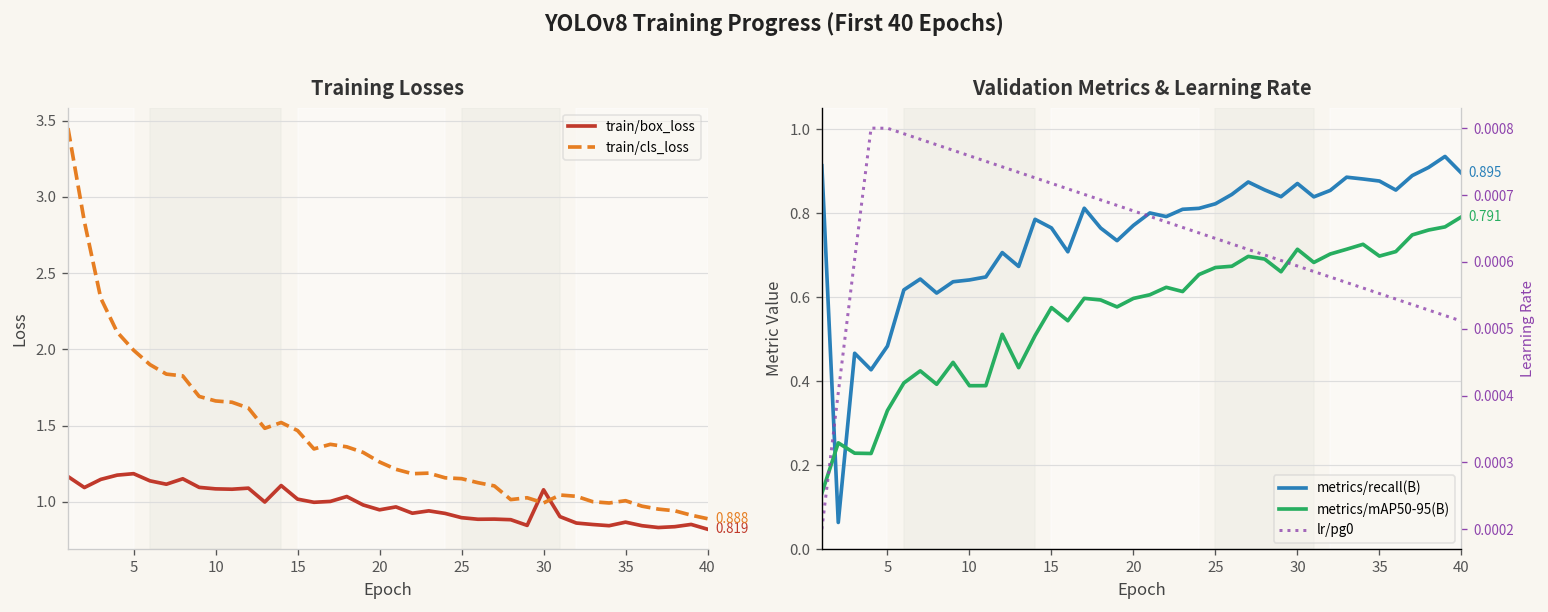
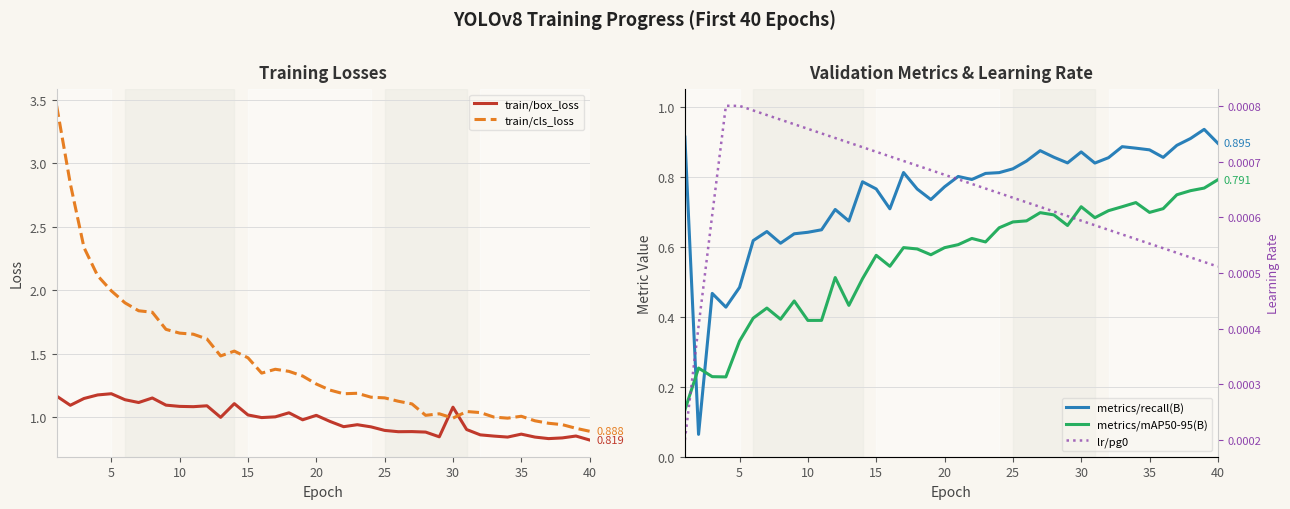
Training Losses, train/box_loss, 20: 0.95 -> 1.01
